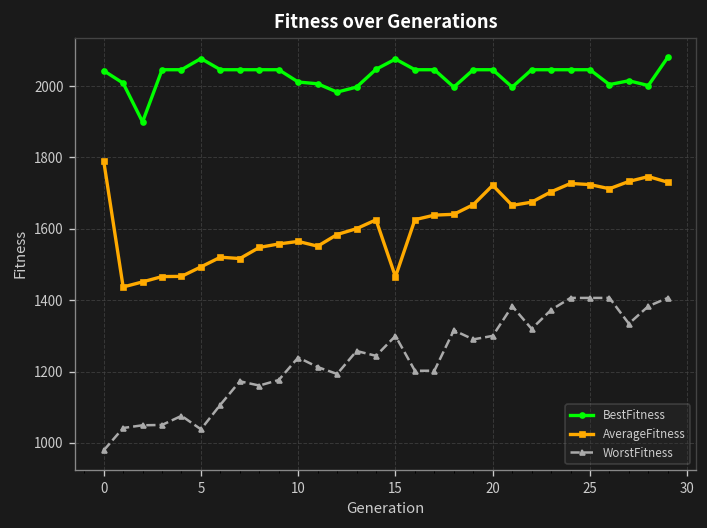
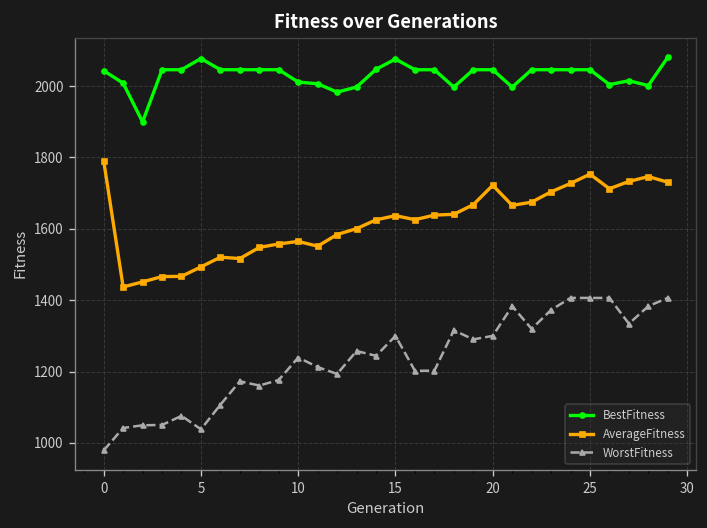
AverageFitness, 15: 1470 -> 1640
AverageFitness, 25: 1720 -> 1750
